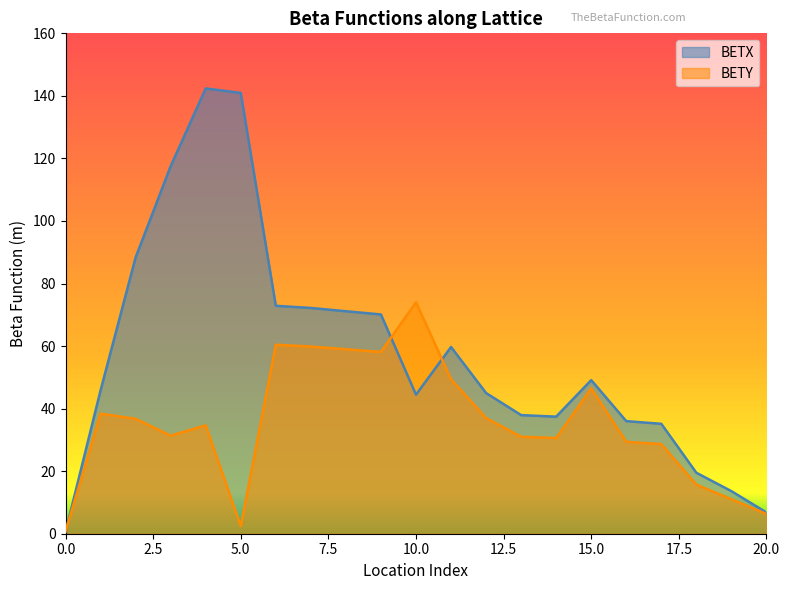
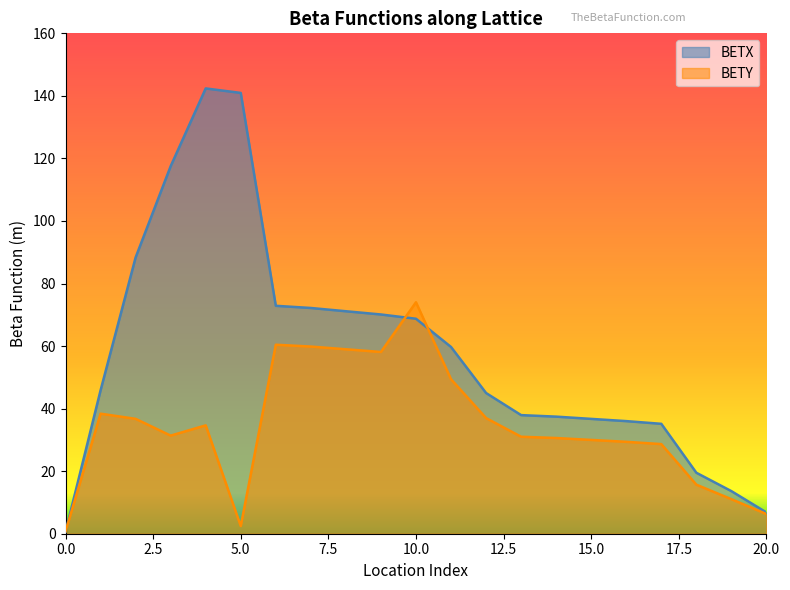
BETX, 10.0: 44 -> 69
BETX, 15.0: 49 -> 37
BETY, 15.0: 46 -> 30
